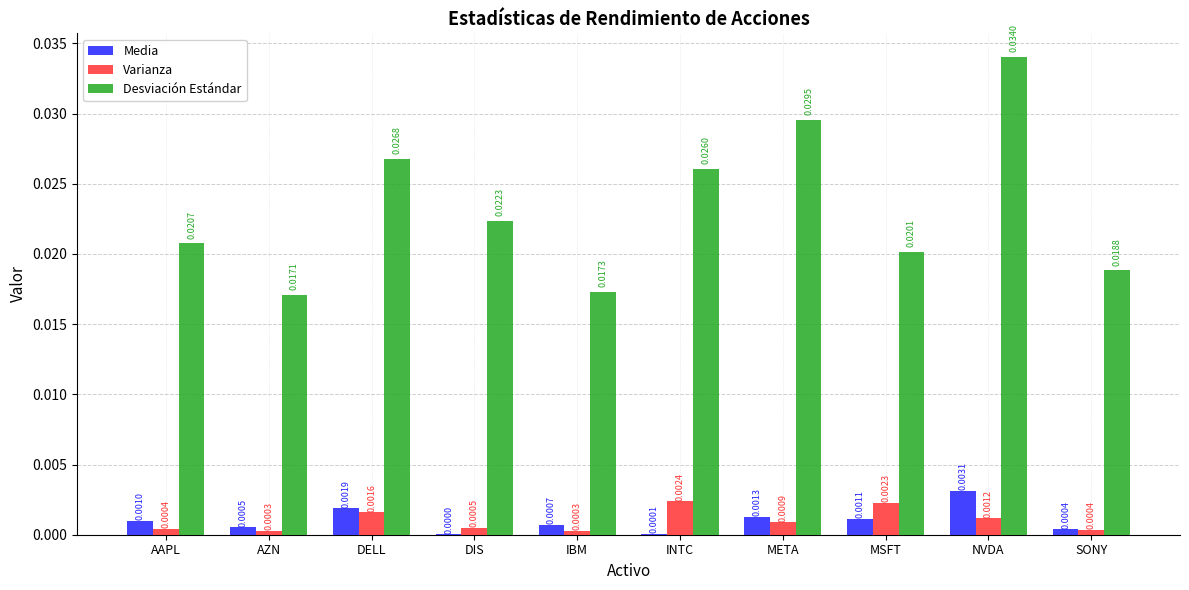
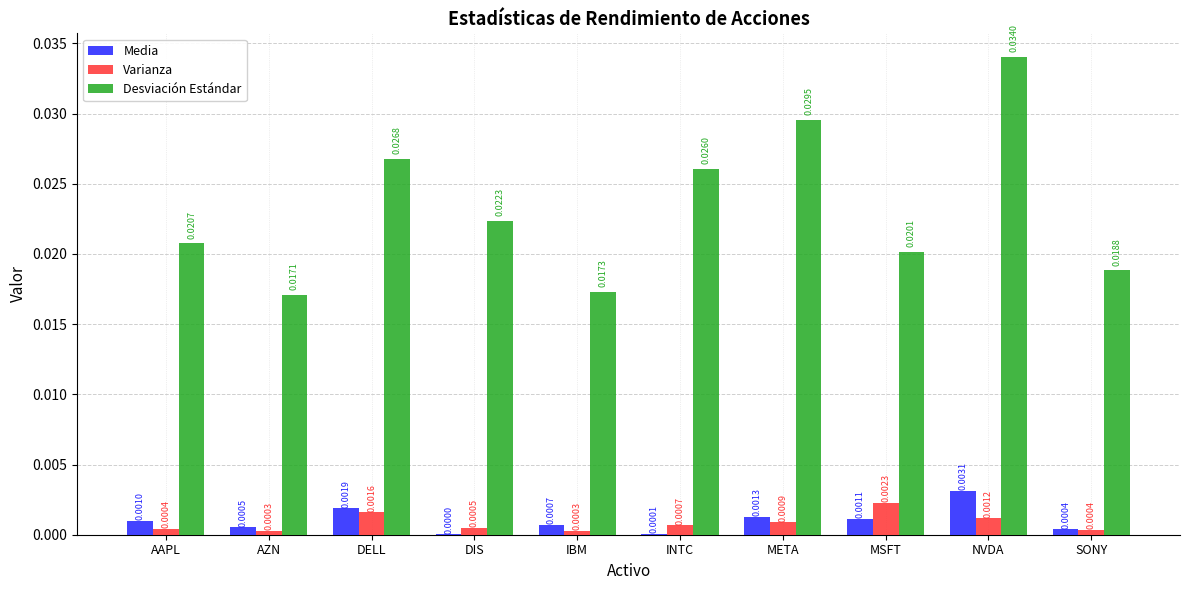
Varianza, INTC: 0.0024 -> 0.0007
